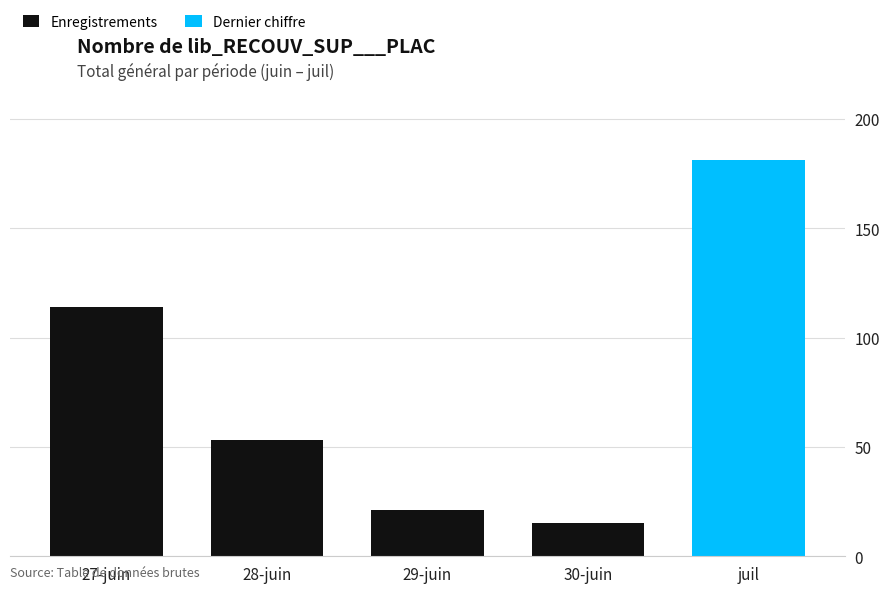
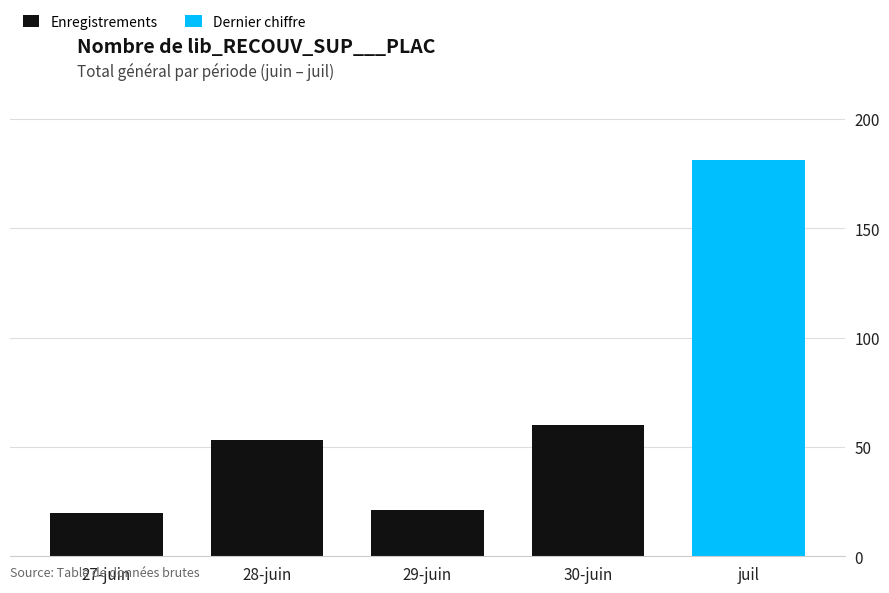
27-juin: 114 -> 20
30-juin: 15 -> 60
